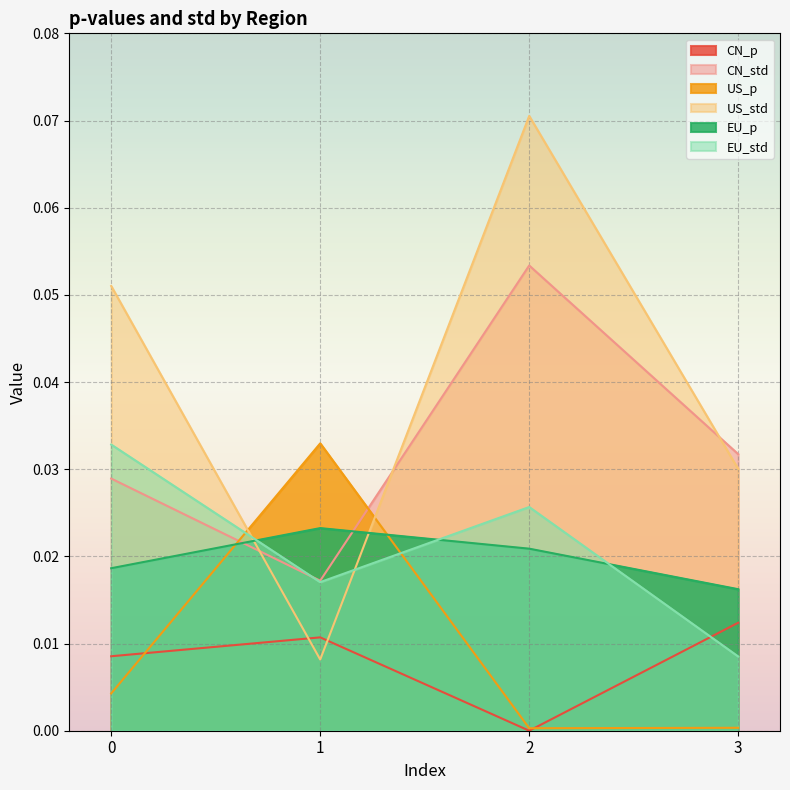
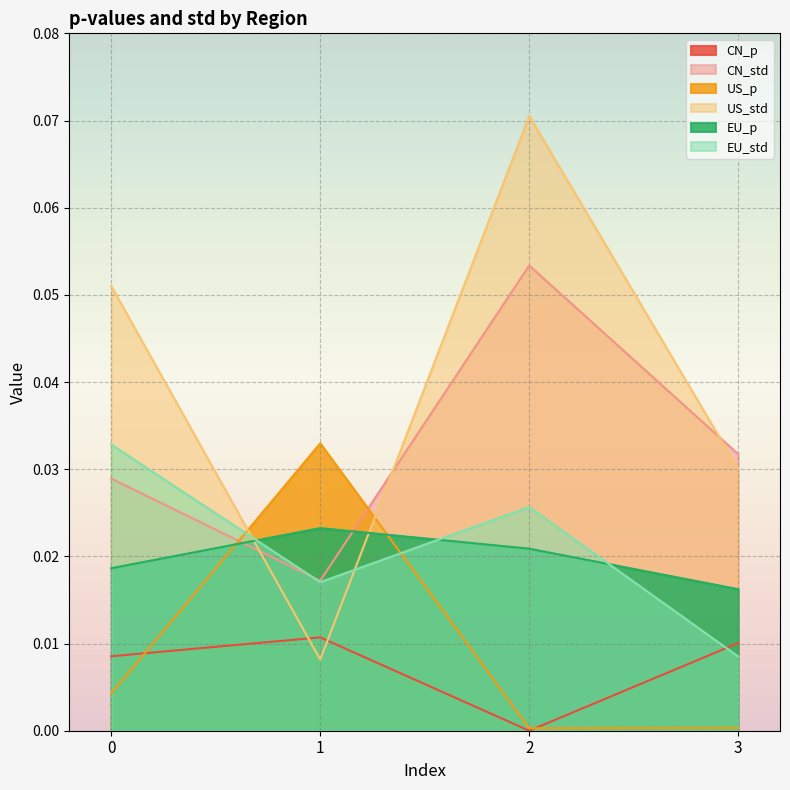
CN_p, 3: 0.012 -> 0.010
